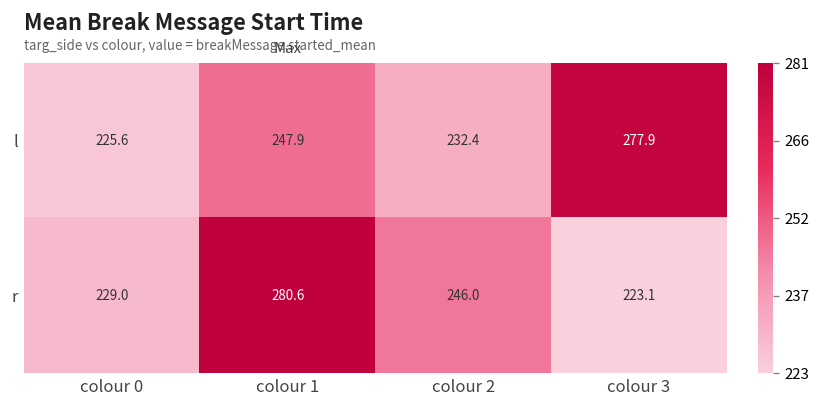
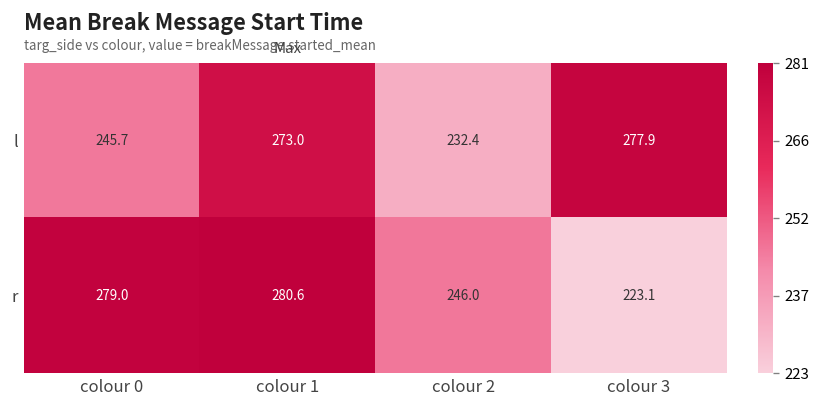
l, colour 0: 225.6 -> 245.7
l, colour 1: 247.9 -> 273.0
r, colour 0: 229.0 -> 279.0
